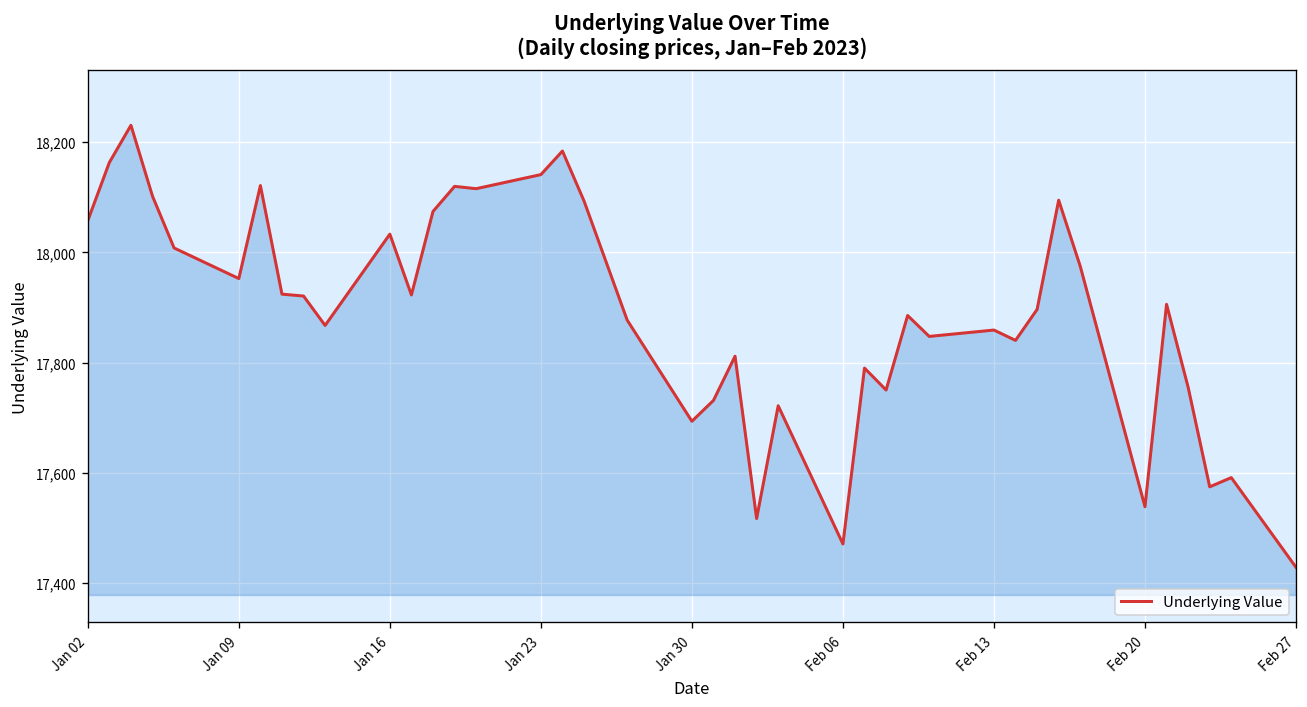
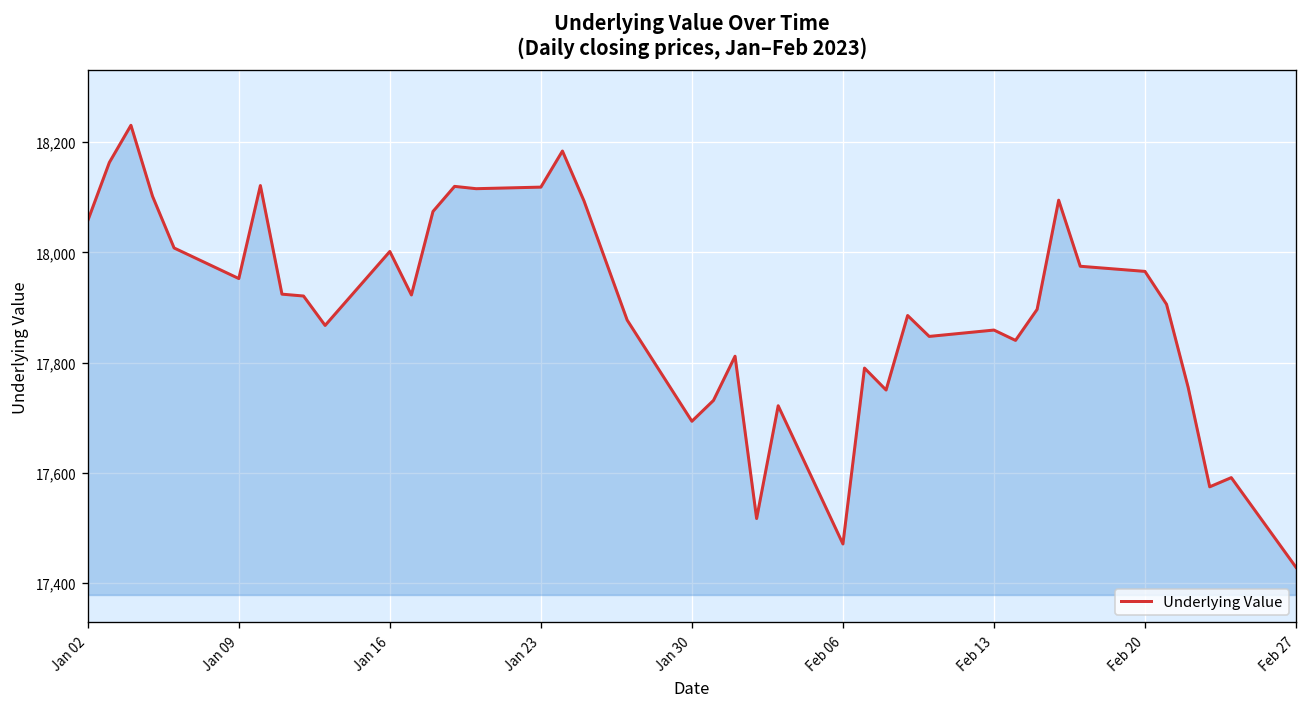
Jan 16: 18,030 -> 18,000
Jan 23: 18,140 -> 18,120
Feb 20: 17,540 -> 17,970
